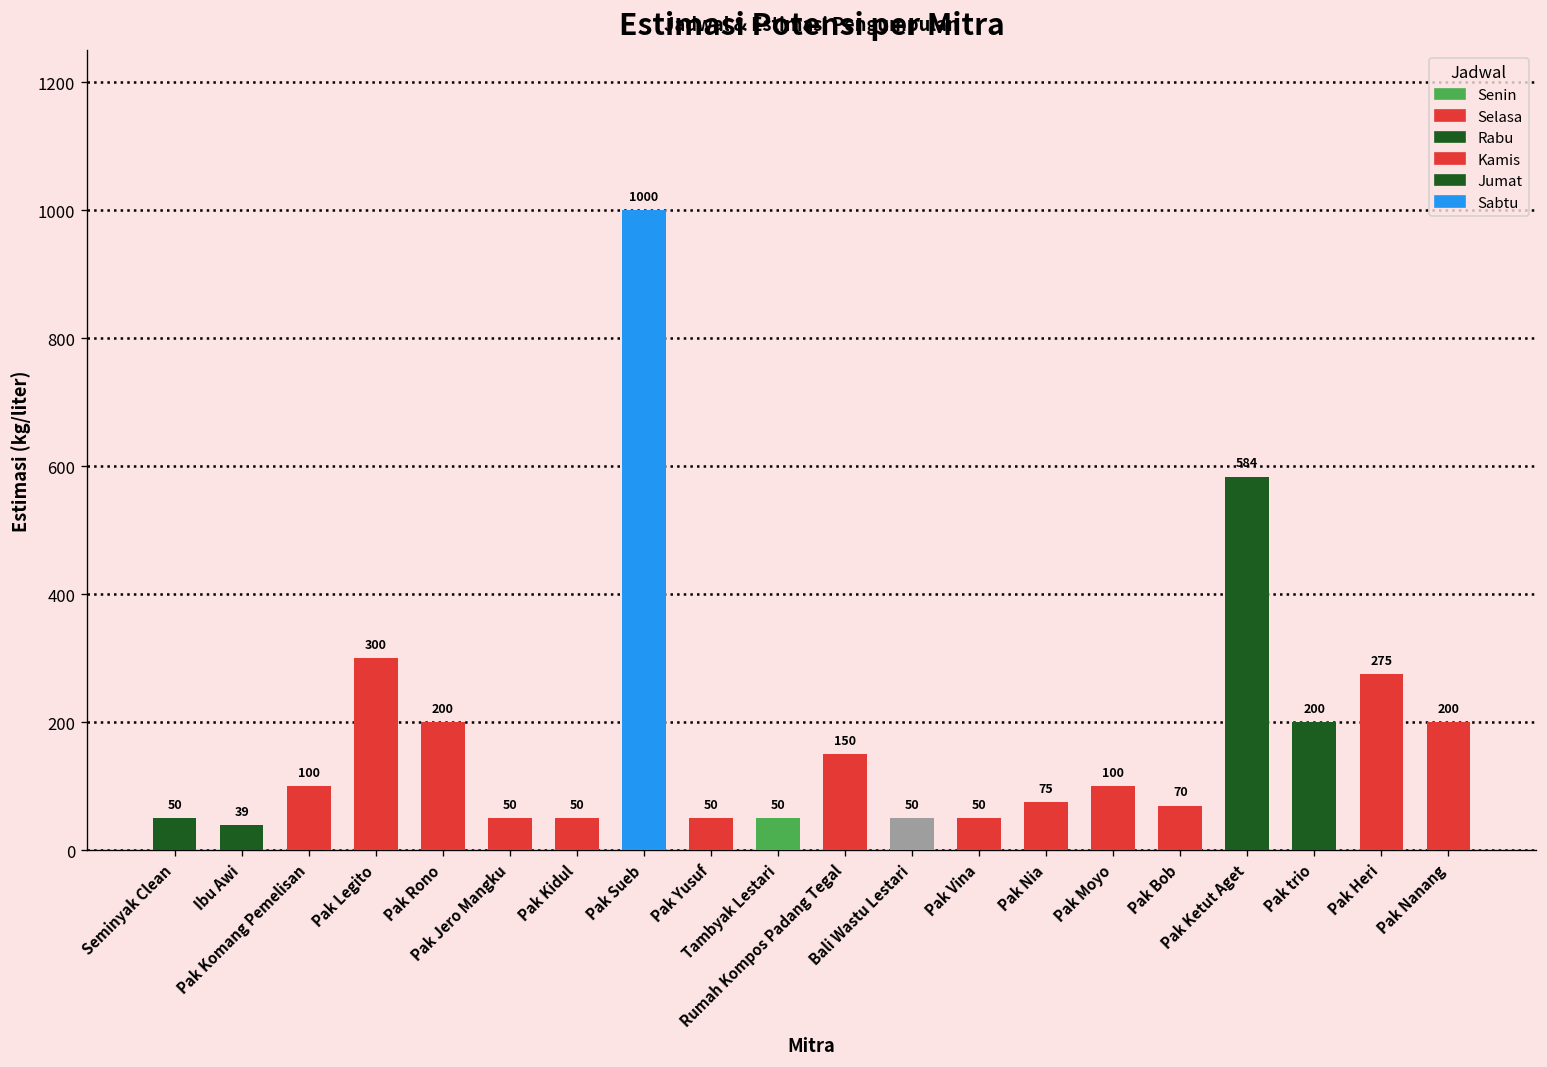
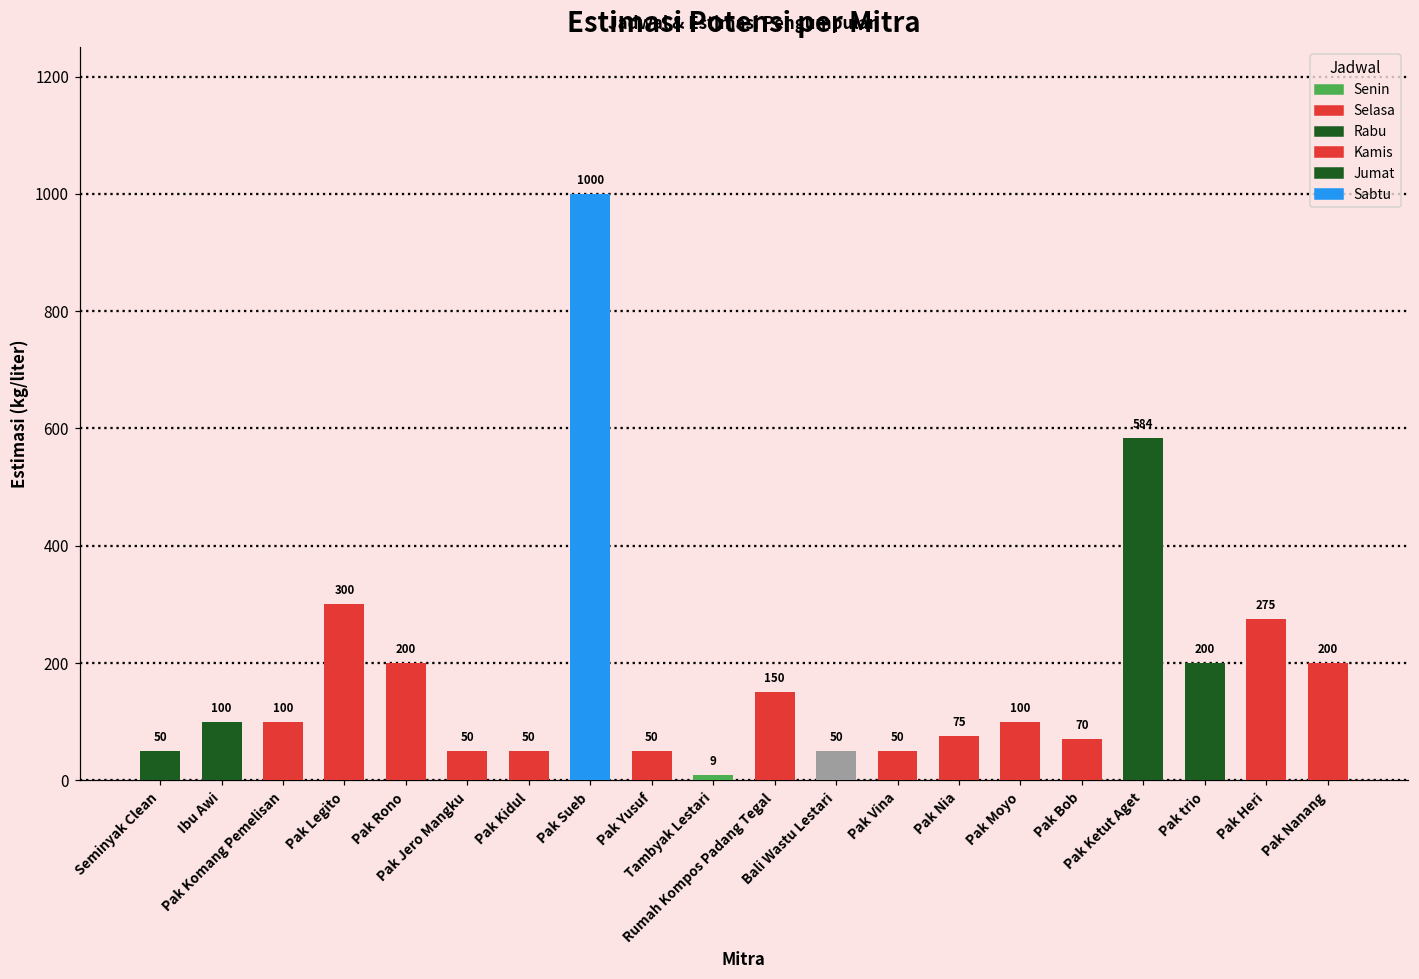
Ibu Awi: 39 -> 100
Tambyak Lestari: 50 -> 9
